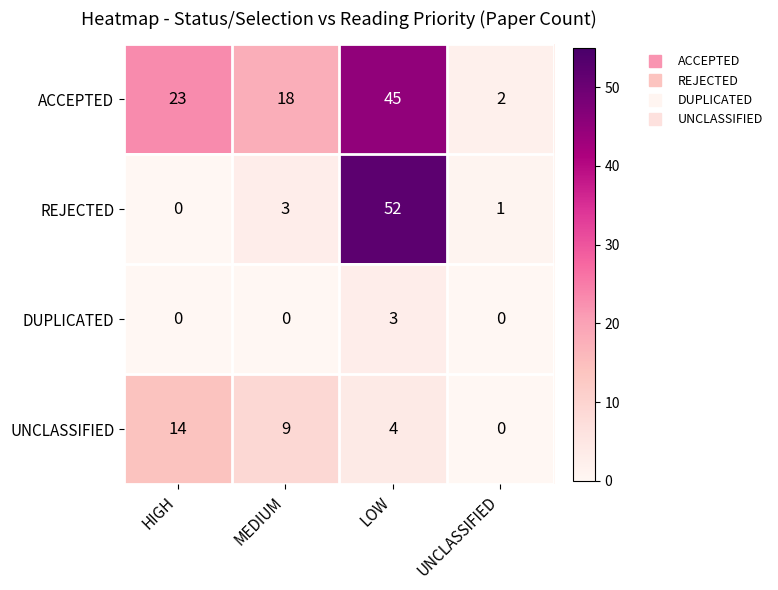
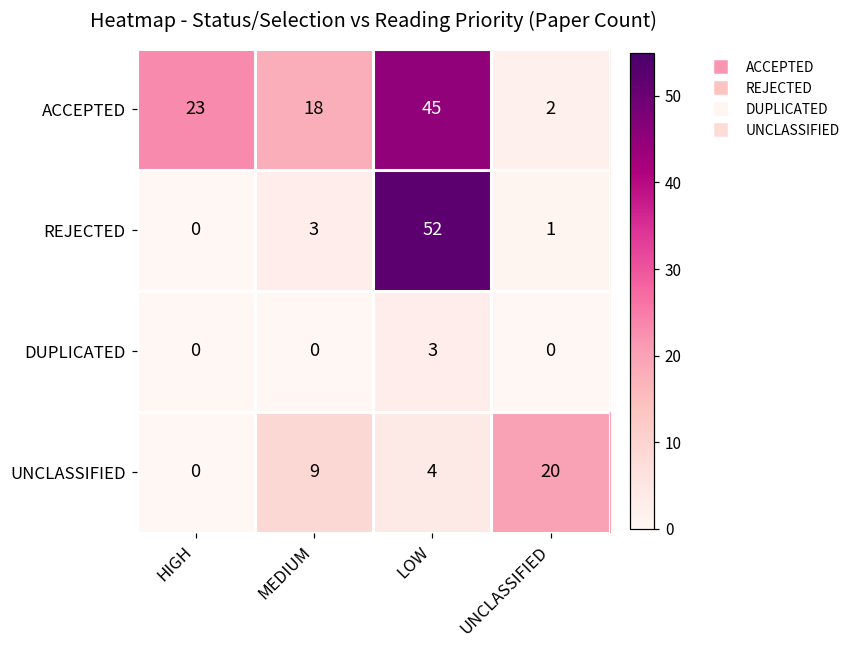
UNCLASSIFIED, HIGH: 14 -> 0
UNCLASSIFIED, UNCLASSIFIED: 0 -> 20
